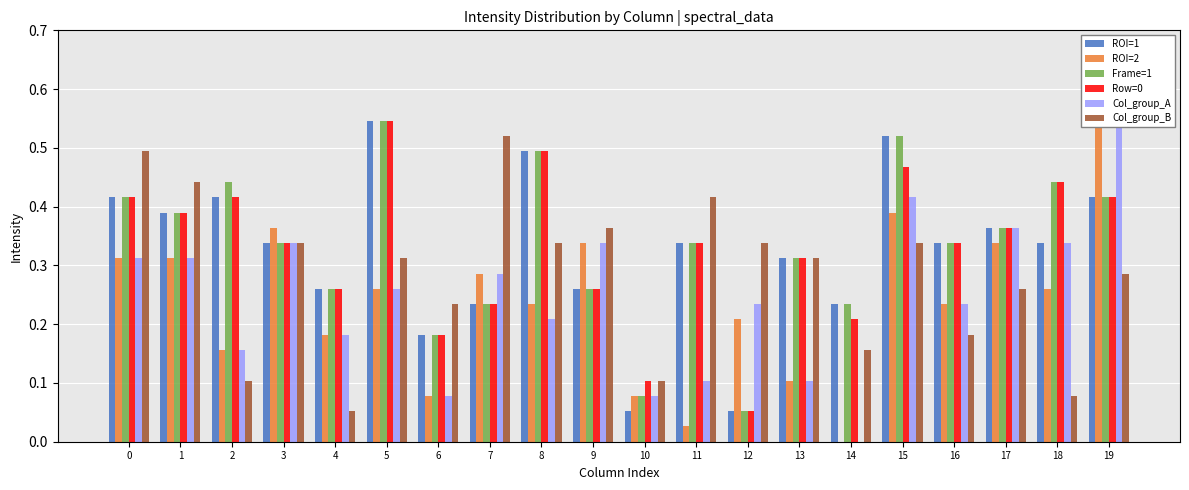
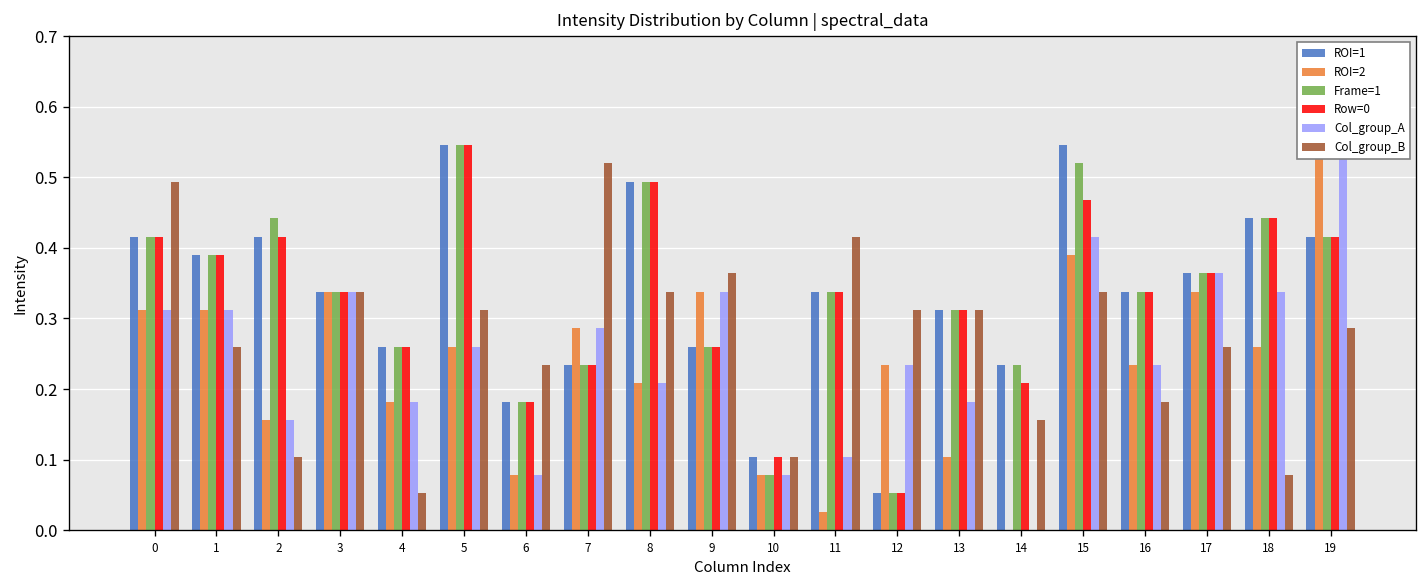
Col_group_B, 1: 0.44 -> 0.26
ROI=2, 3: 0.36 -> 0.34
ROI=2, 8: 0.23 -> 0.21
ROI=1, 10: 0.05 -> 0.10
ROI=2, 12: 0.21 -> 0.23
Col_group_B, 12: 0.34 -> 0.31
Col_group_A, 13: 0.10 -> 0.18
ROI=1, 15: 0.52 -> 0.55
ROI=1, 18: 0.34 -> 0.44
